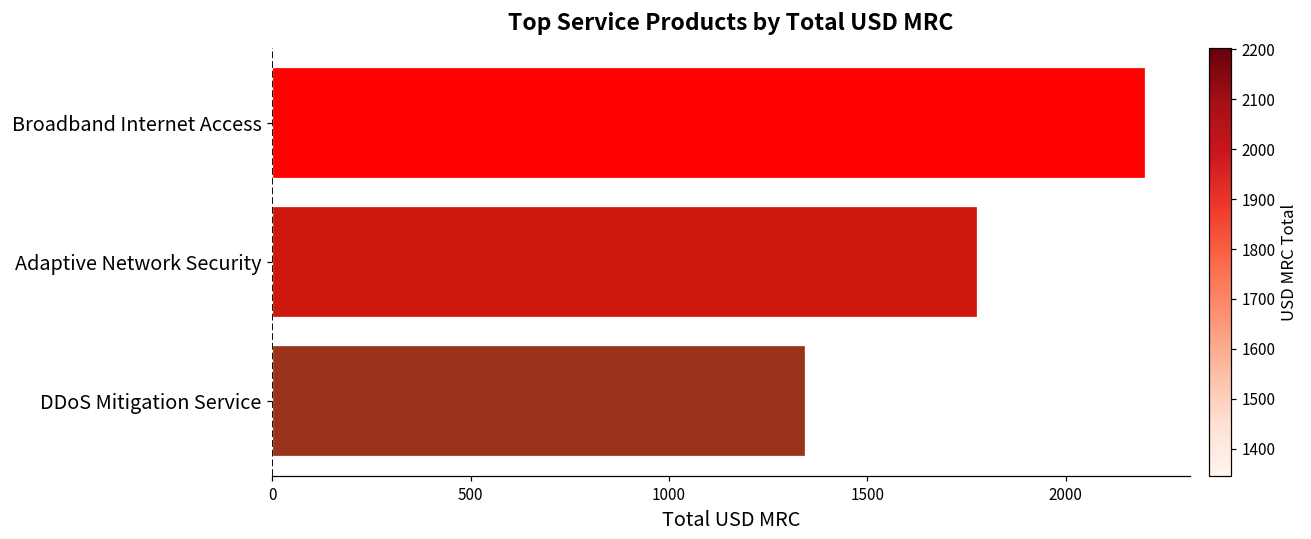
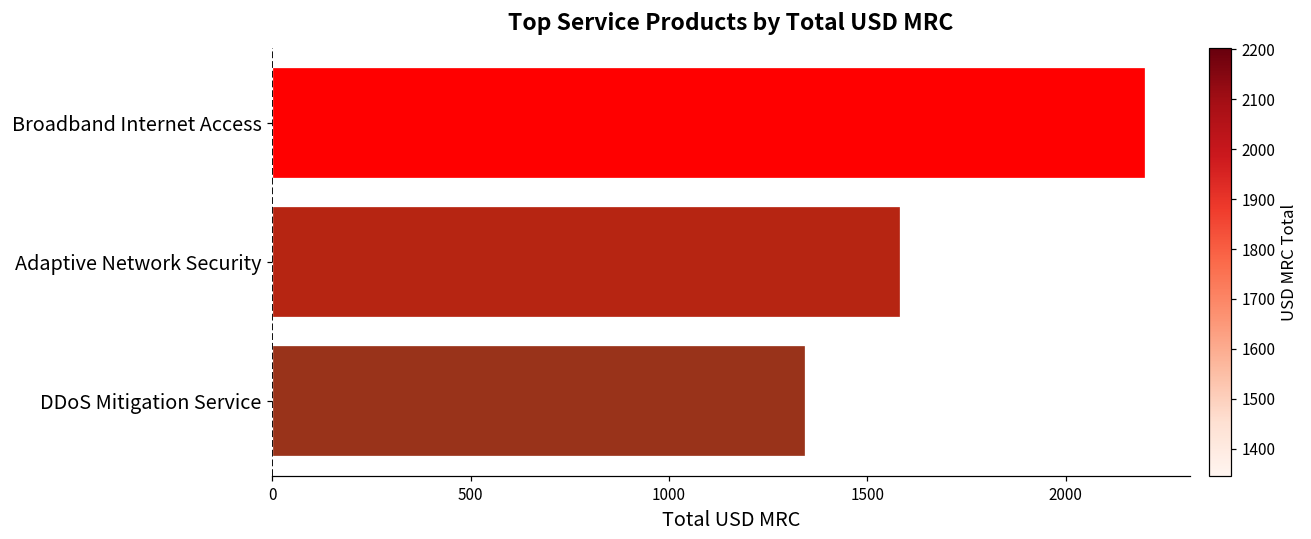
Adaptive Network Security: 1780 -> 1590
